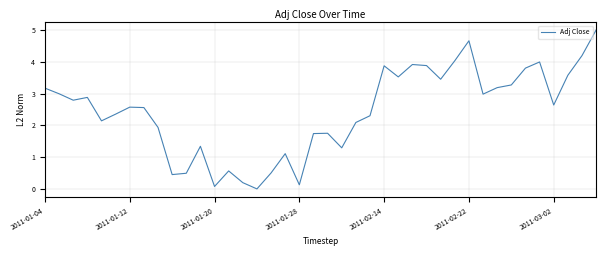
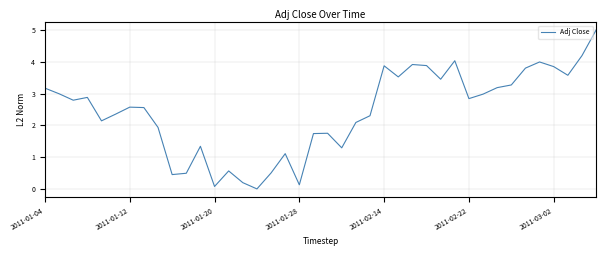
2011-02-22: 4.7 -> 2.8
2011-03-02: 2.6 -> 3.8
